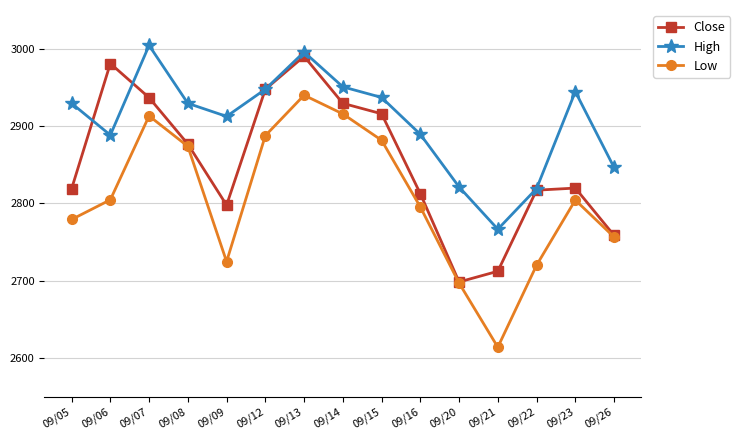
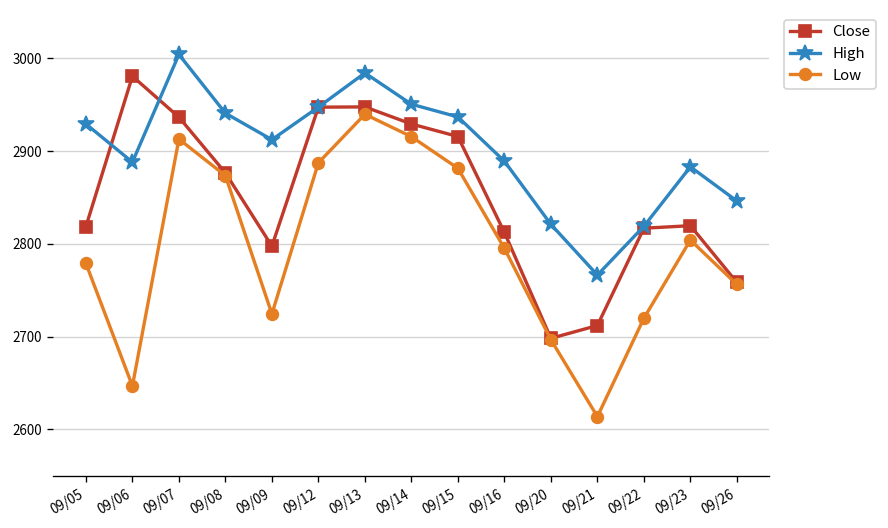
Low, 09/06: 2800 -> 2650
High, 09/08: 2930 -> 2940
Close, 09/13: 2990 -> 2950
High, 09/13: 3000 -> 2980
High, 09/23: 2940 -> 2880
